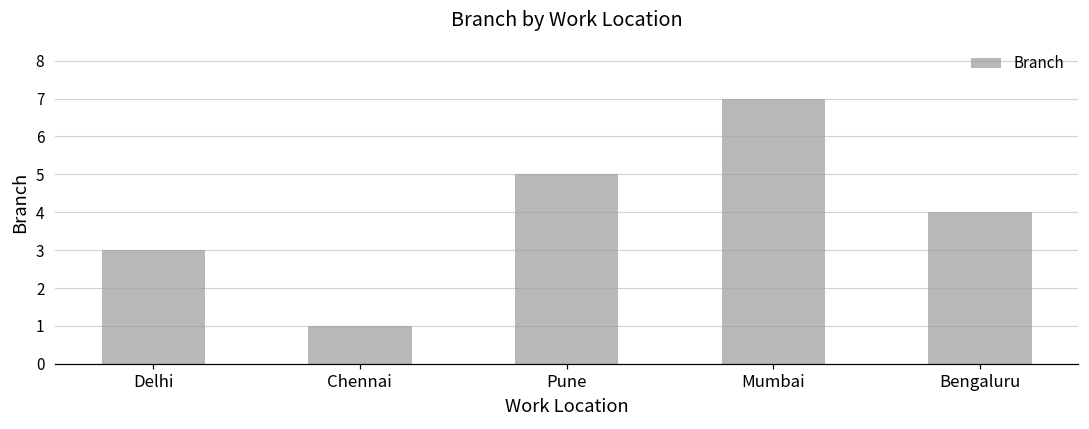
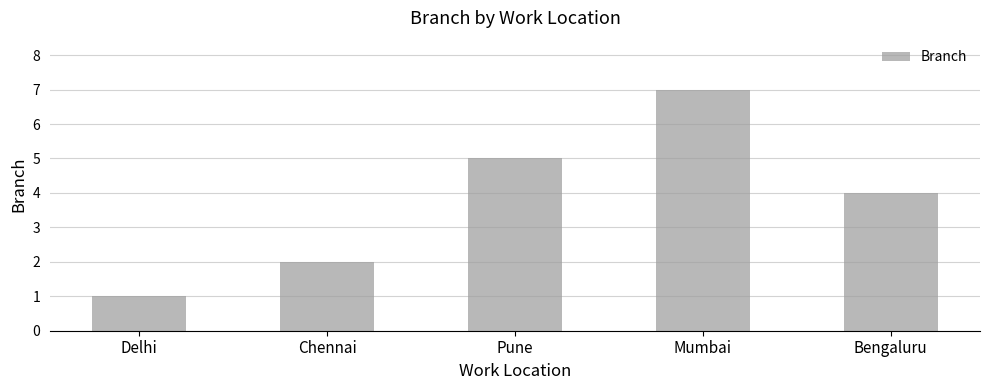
Delhi: 3 -> 1
Chennai: 1 -> 2
